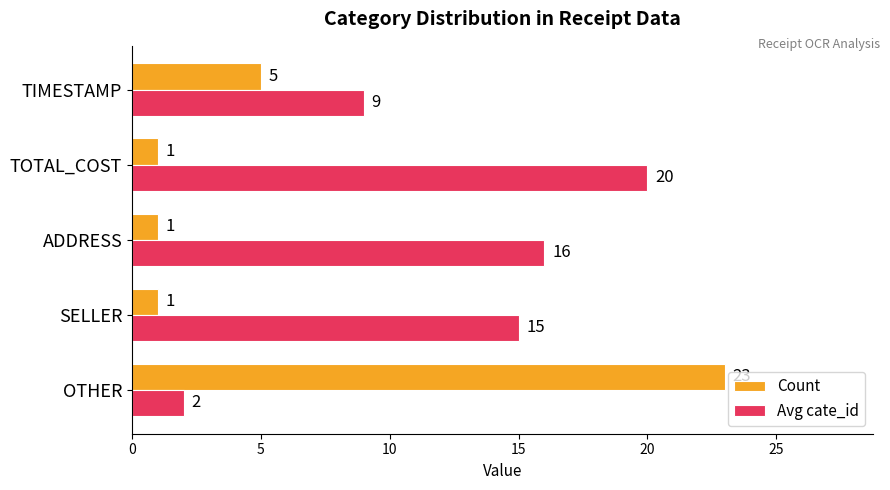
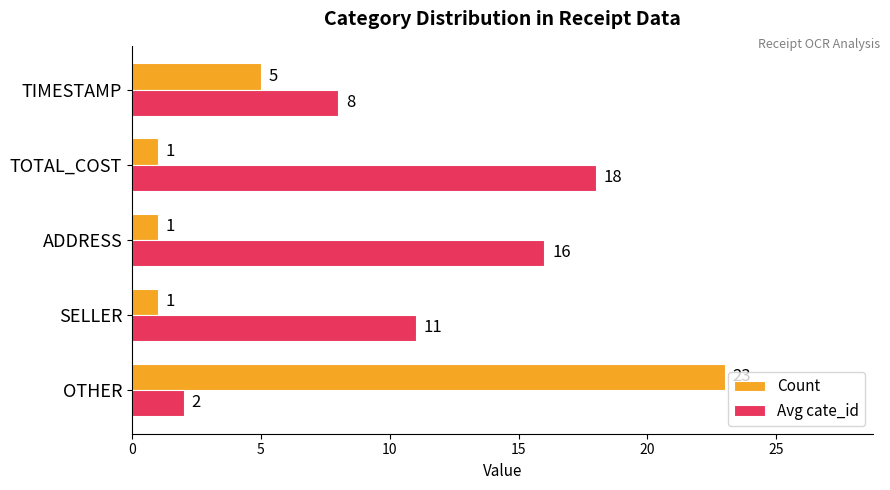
Avg cate_id, TIMESTAMP: 9 -> 8
Avg cate_id, TOTAL_COST: 20 -> 18
Avg cate_id, SELLER: 15 -> 11
